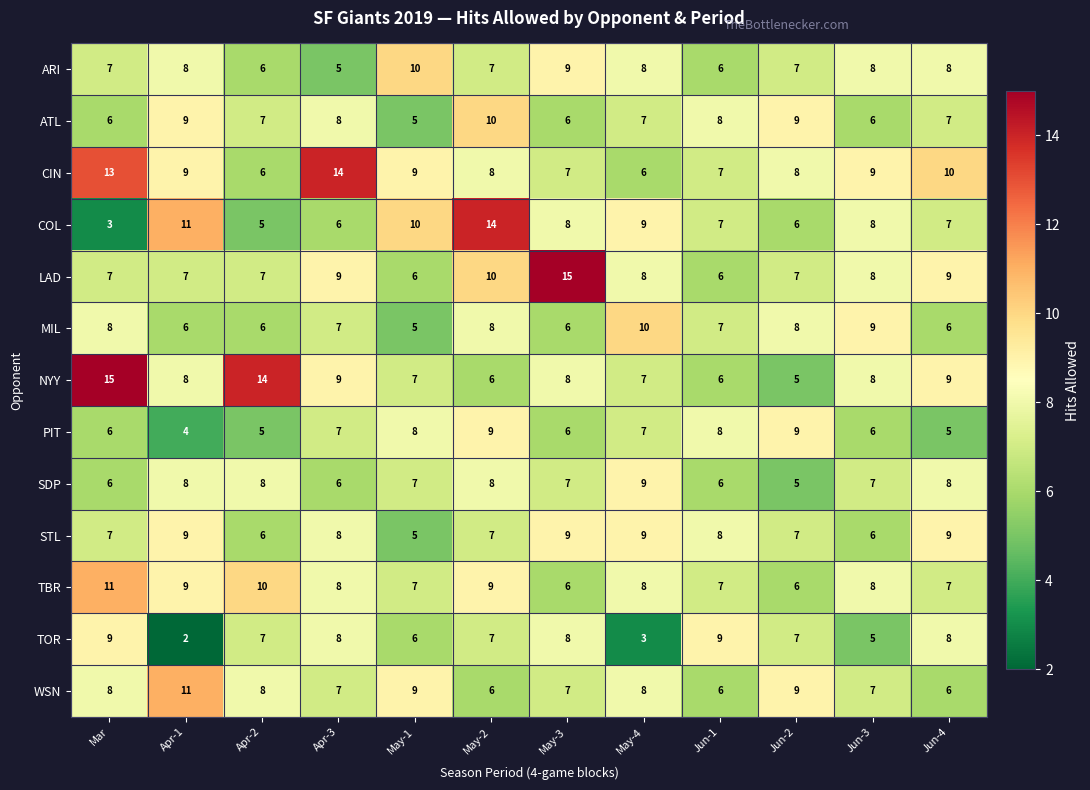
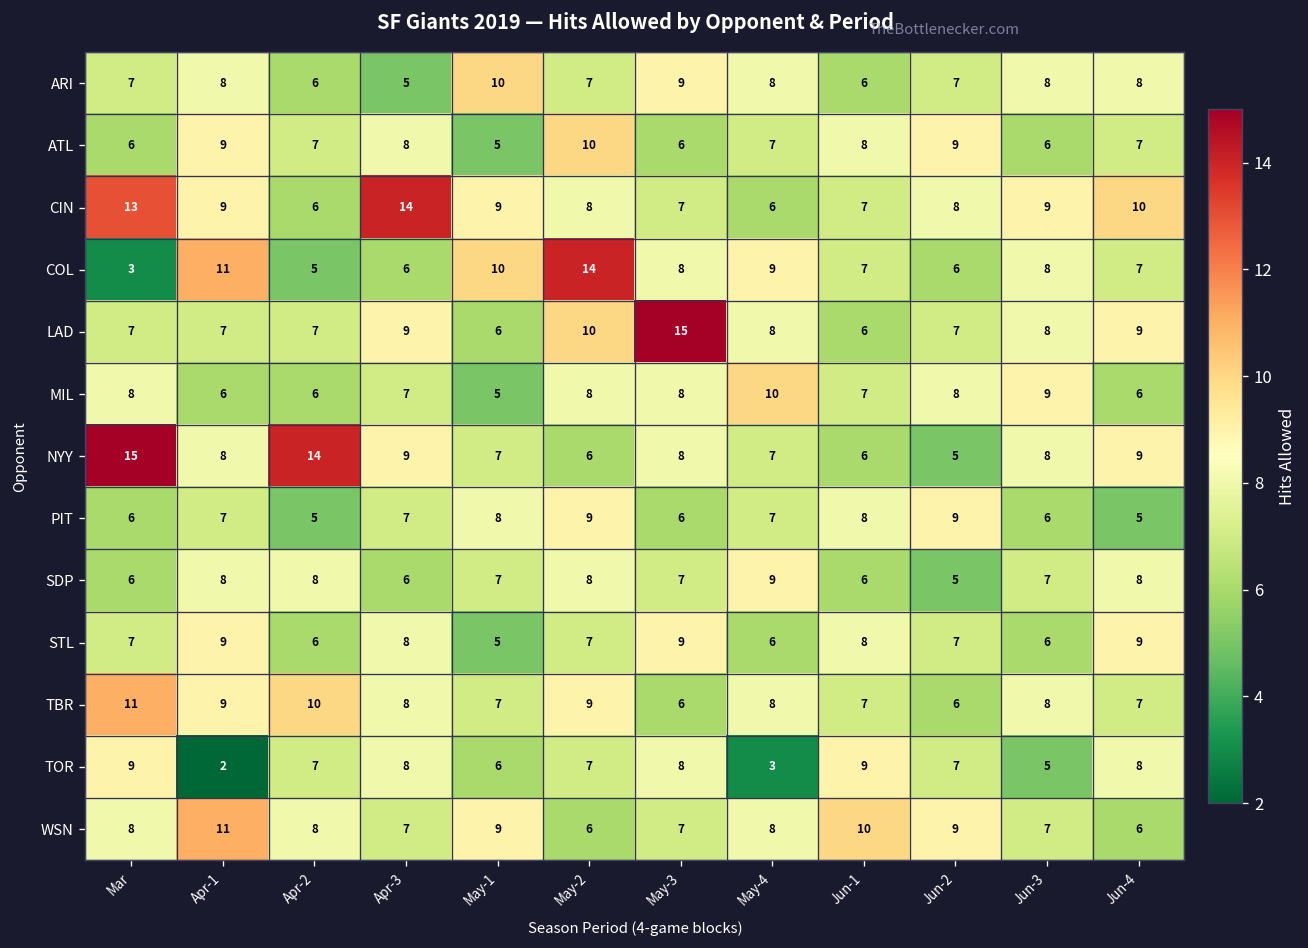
MIL, May-3: 6 -> 8
PIT, Apr-1: 4 -> 7
STL, May-4: 9 -> 6
WSN, Jun-1: 6 -> 10
